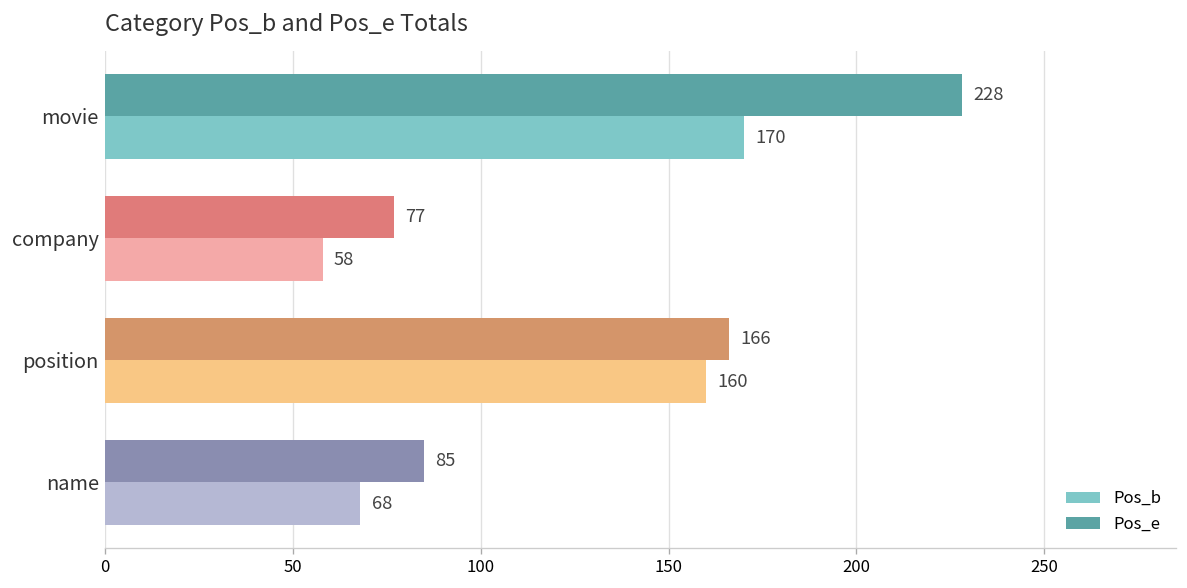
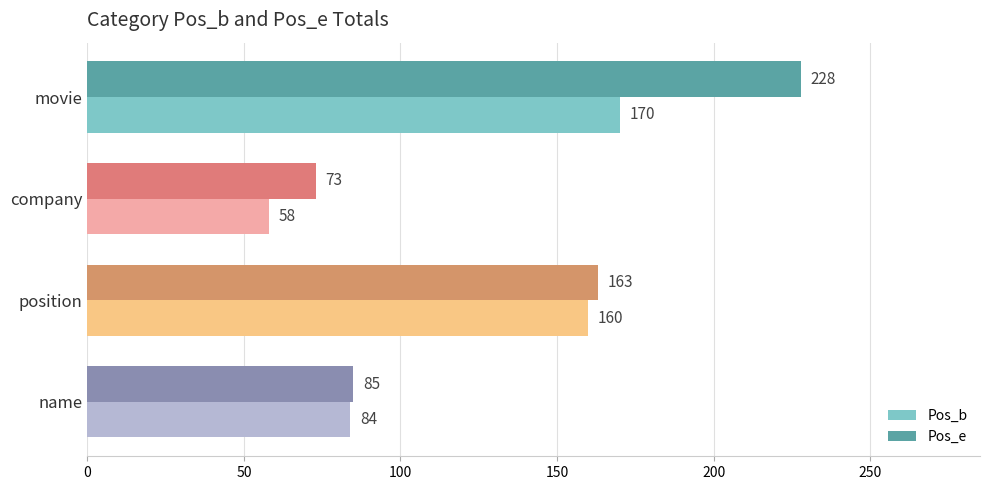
Pos_e, company: 77 -> 73
Pos_e, position: 166 -> 163
Pos_b, name: 68 -> 84
